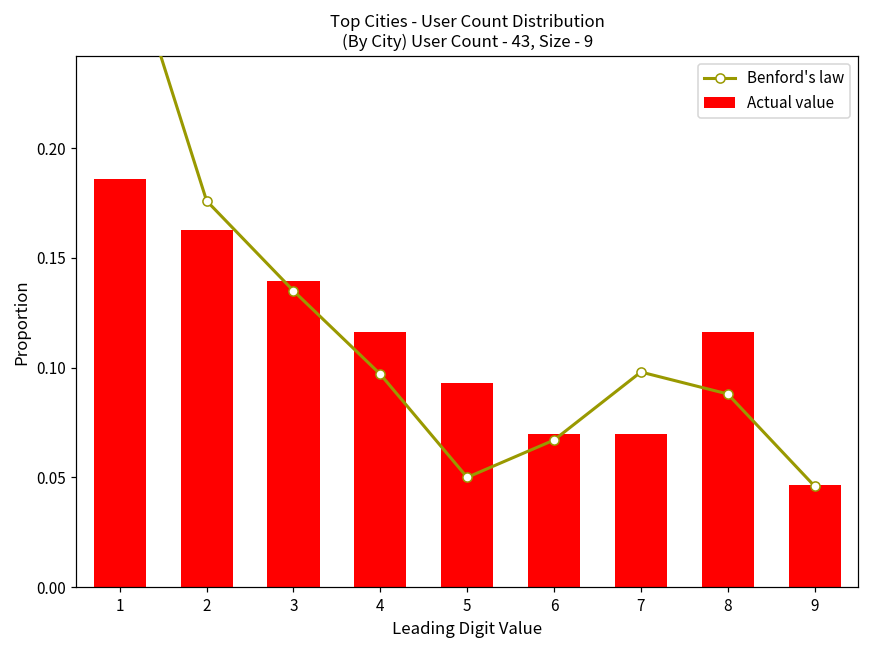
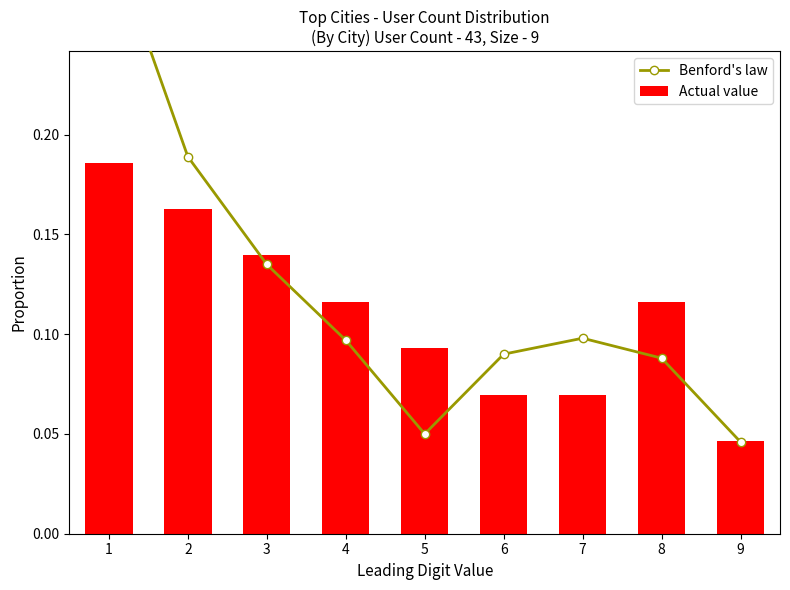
Benford's law, 2: 0.176 -> 0.189
Benford's law, 6: 0.067 -> 0.090
